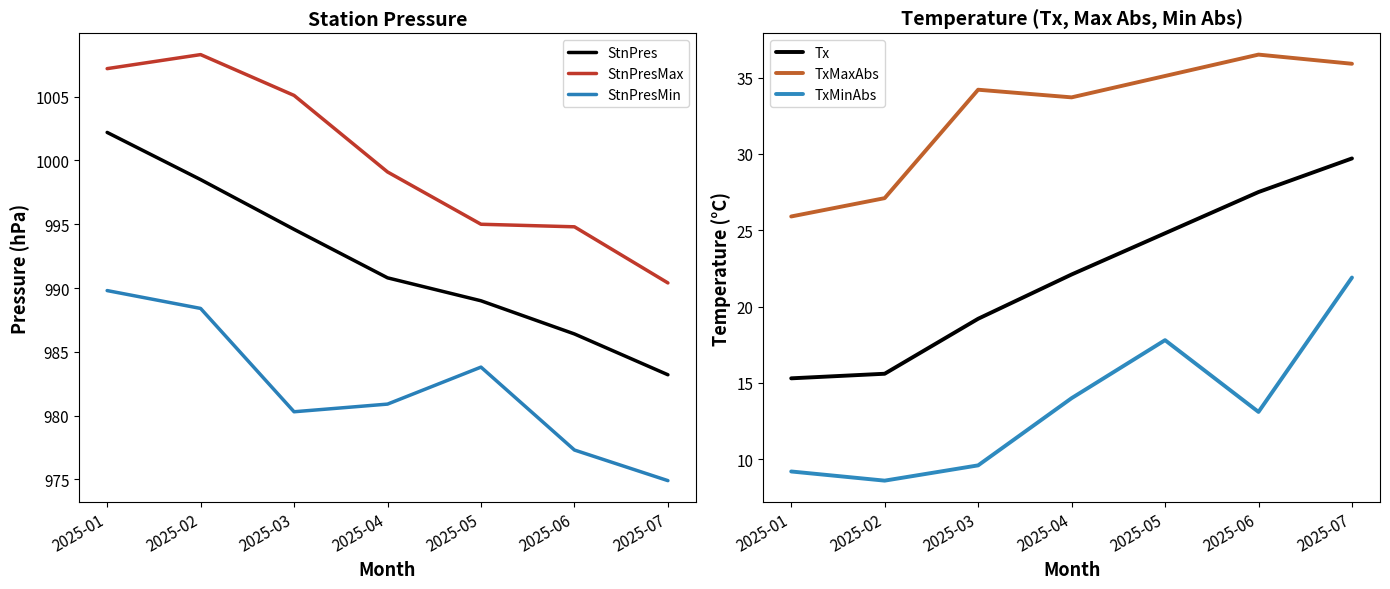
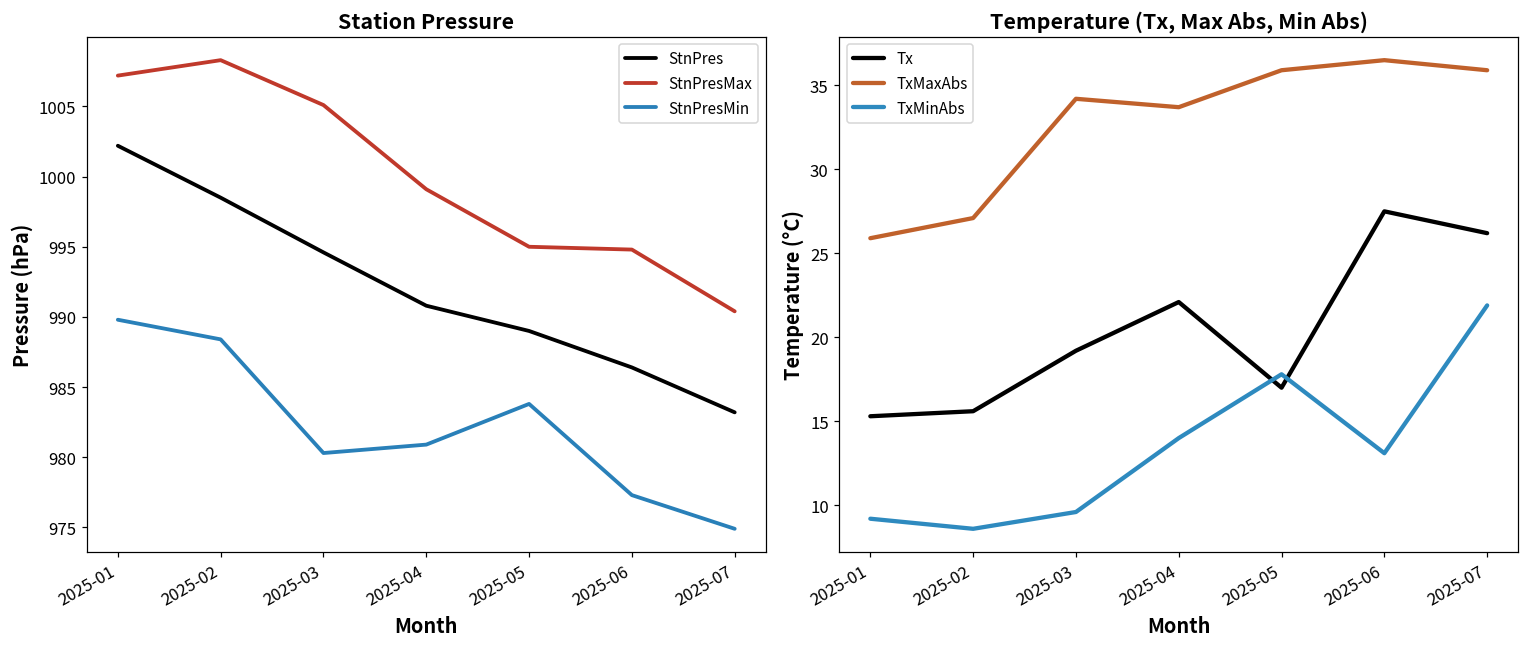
Temperature (Tx, Max Abs, Min Abs), Tx, 2025-05: 24.8 -> 17.0
Temperature (Tx, Max Abs, Min Abs), TxMaxAbs, 2025-05: 35.1 -> 35.9
Temperature (Tx, Max Abs, Min Abs), Tx, 2025-07: 29.7 -> 26.2
